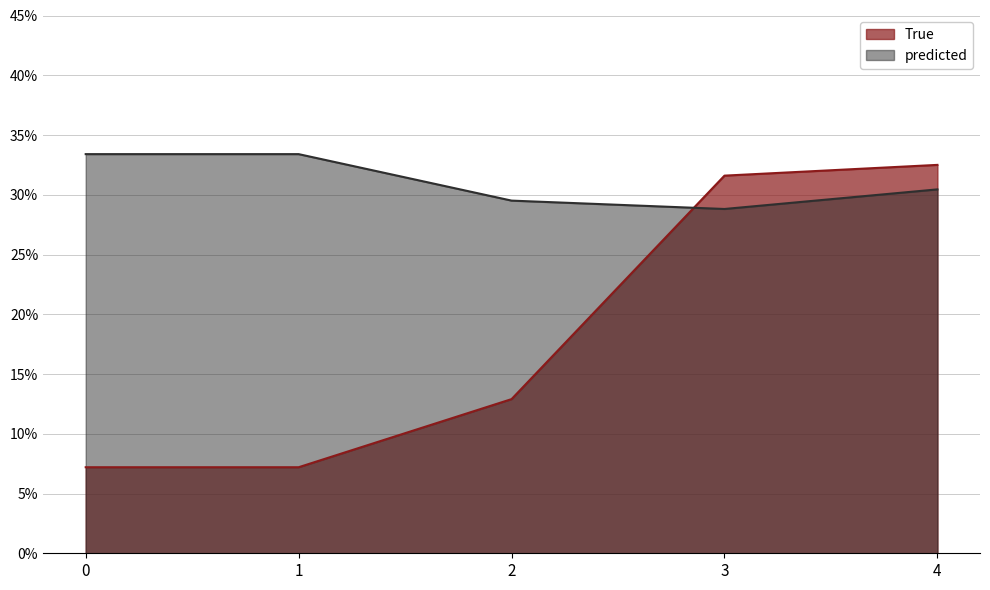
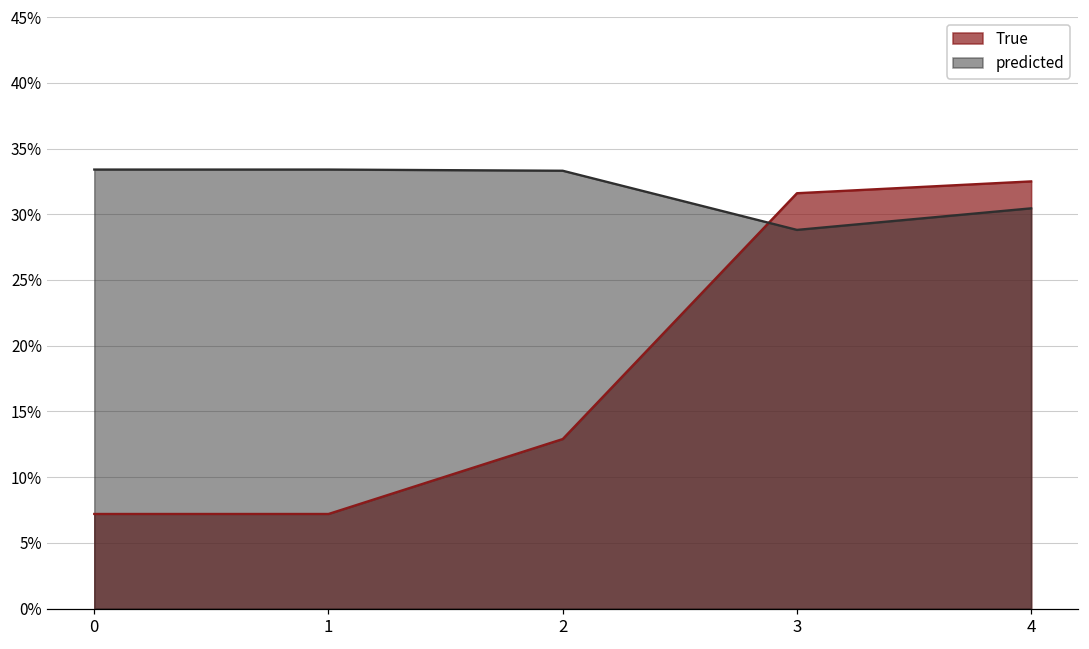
predicted, 2: 29.5% -> 33.3%
